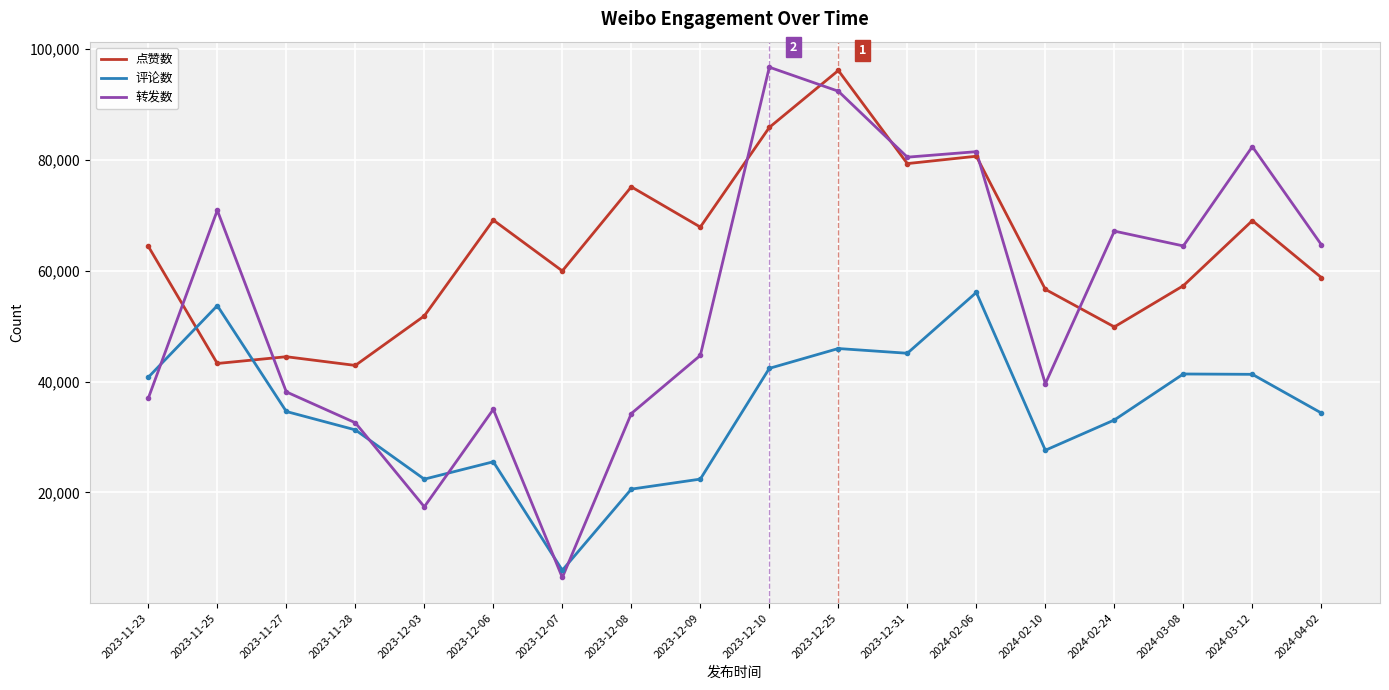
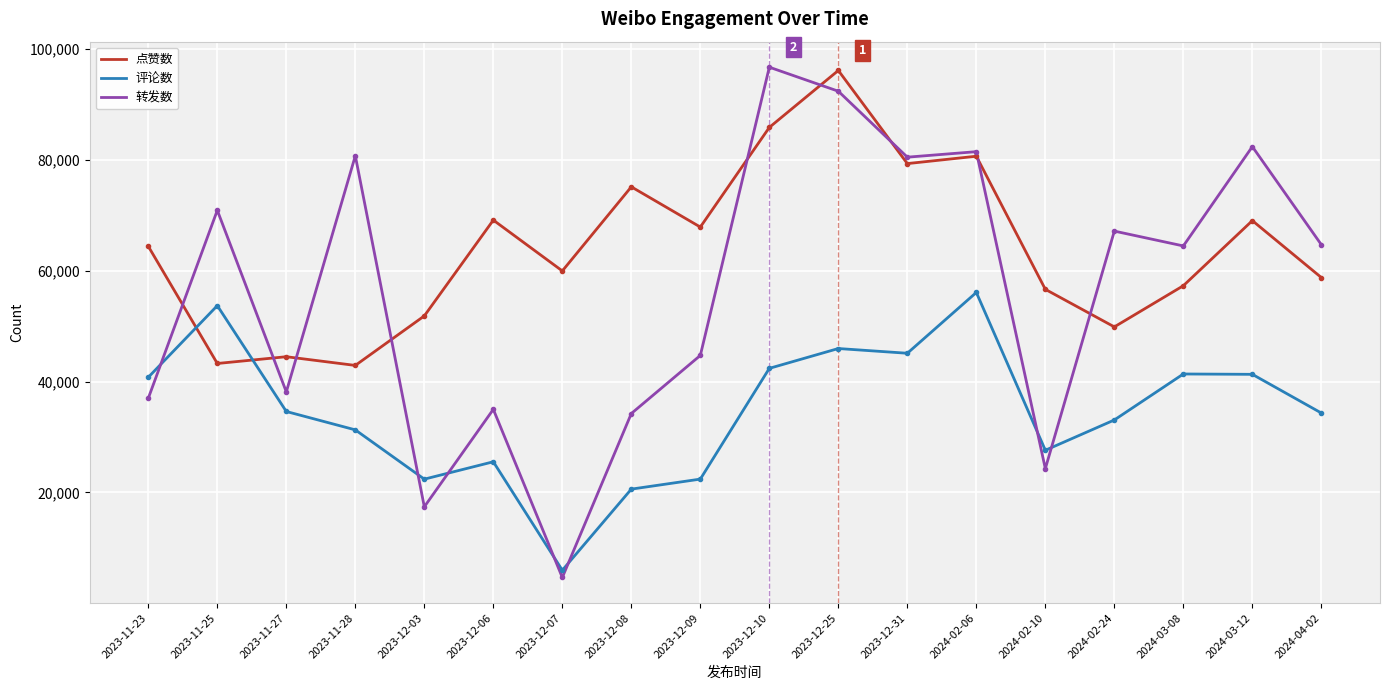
转发数, 2023-11-28: 33,000 -> 81,000
转发数, 2024-02-10: 40,000 -> 24,000
